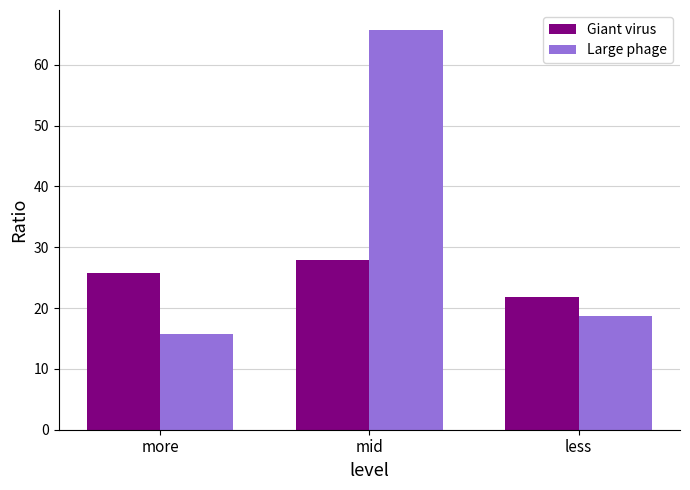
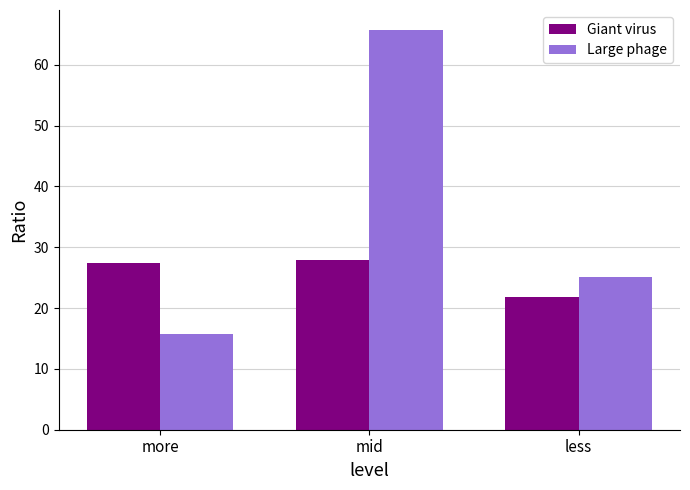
Giant virus, more: 26 -> 27
Large phage, less: 19 -> 25
